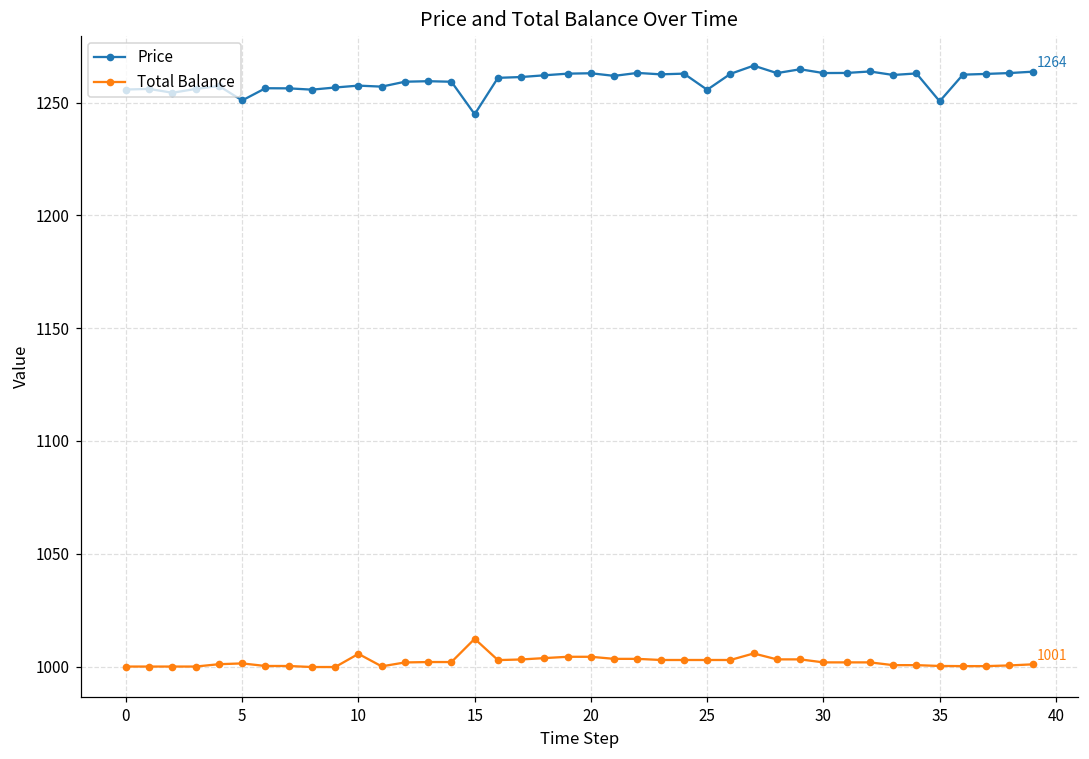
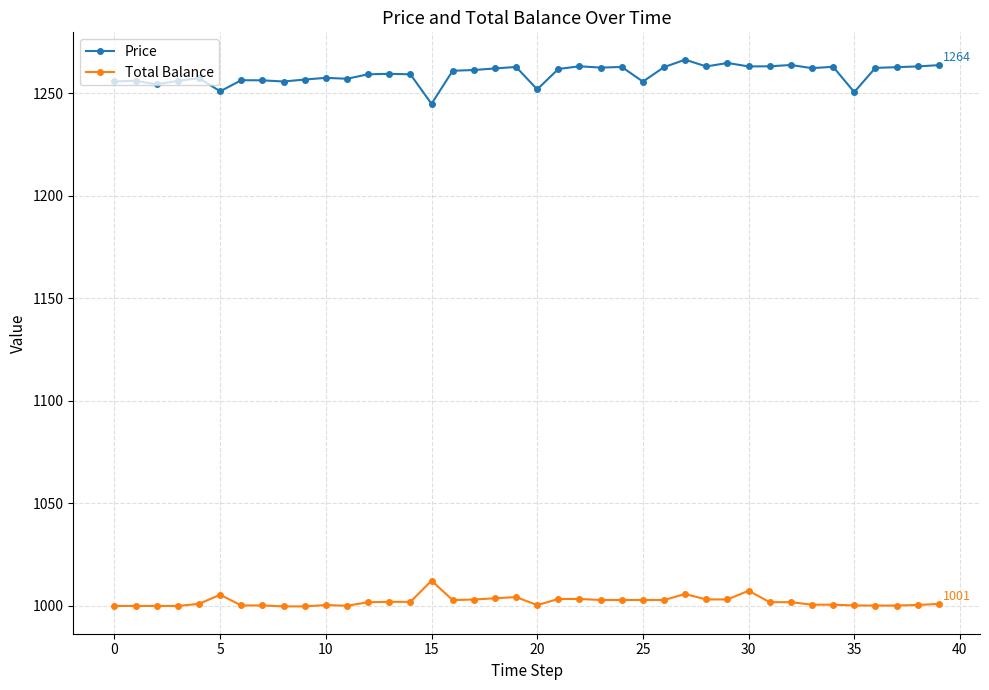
Total Balance, 5: 1001 -> 1005
Total Balance, 10: 1006 -> 1000
Price, 20: 1263 -> 1252
Total Balance, 20: 1004 -> 1000
Total Balance, 30: 1002 -> 1007
